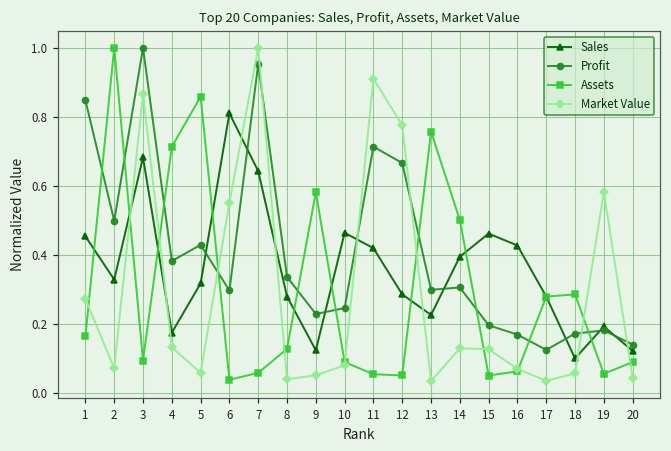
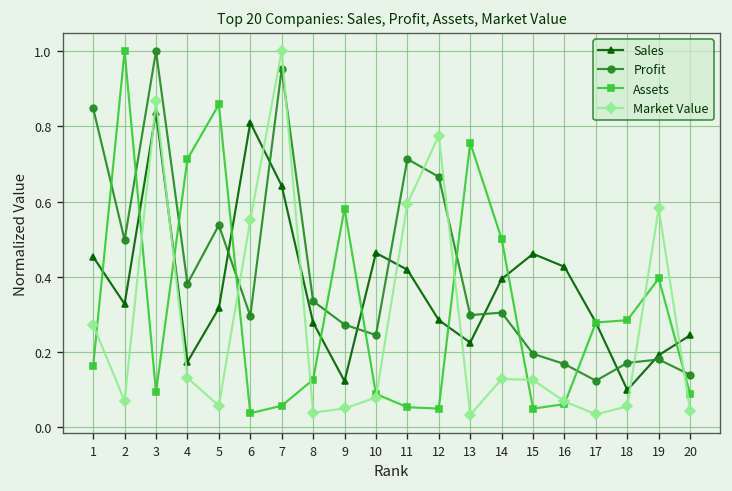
Sales, 3: 0.68 -> 0.84
Profit, 5: 0.43 -> 0.54
Profit, 9: 0.23 -> 0.27
Market Value, 11: 0.91 -> 0.59
Assets, 19: 0.05 -> 0.40
Sales, 20: 0.12 -> 0.24
